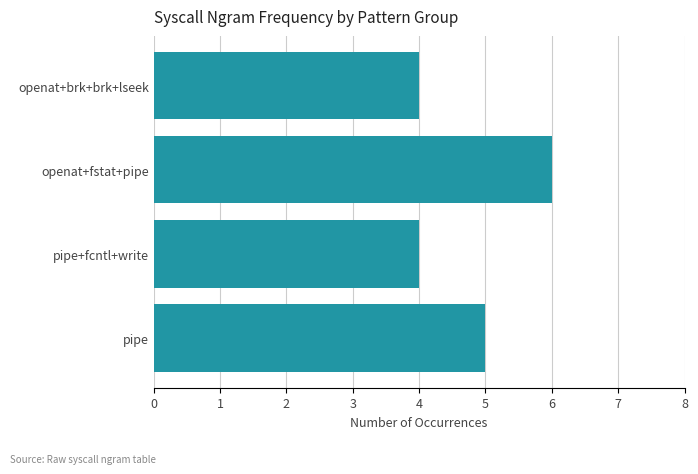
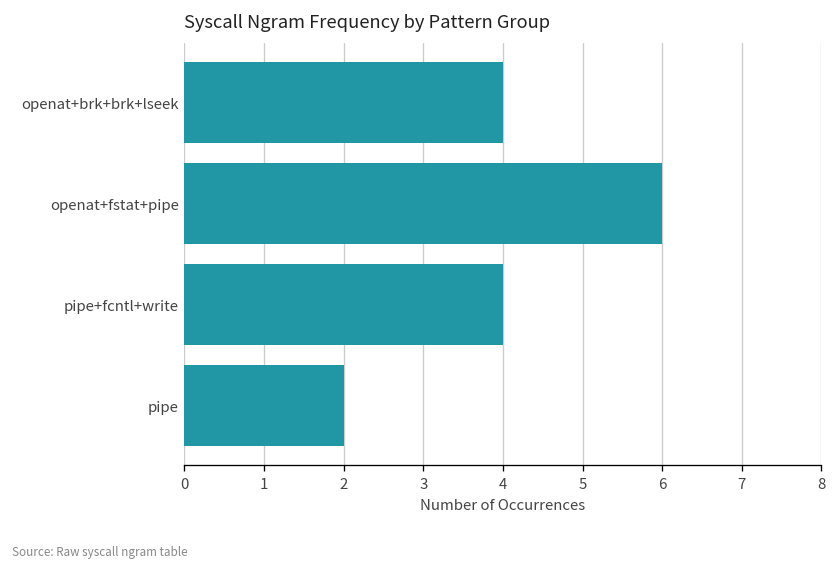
pipe: 5 -> 2
